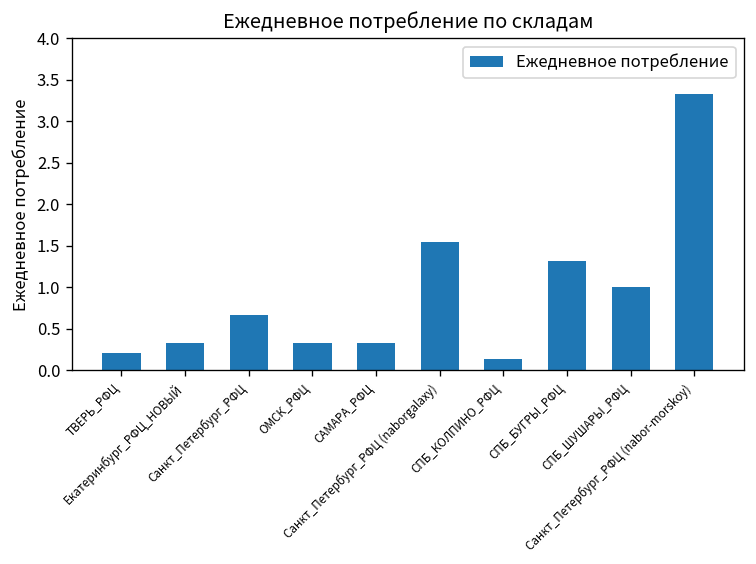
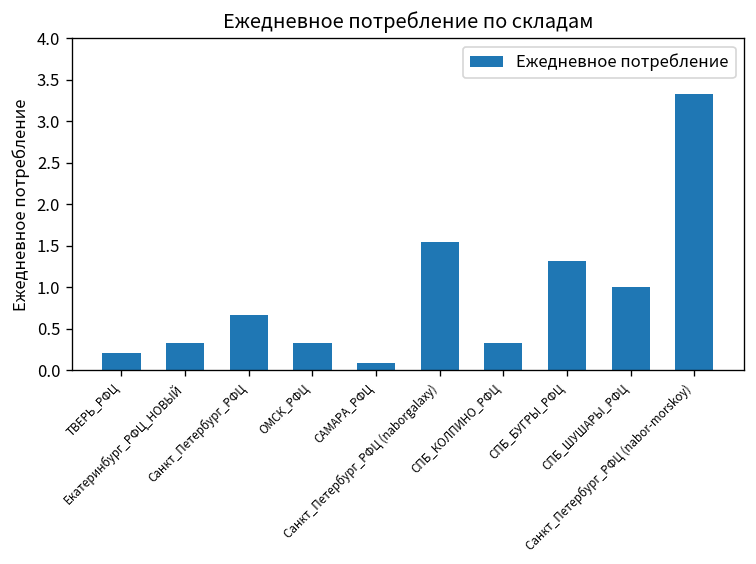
САМАРА_РФЦ: 0.3 -> 0.1
СПБ_КОЛПИНО_РФЦ: 0.1 -> 0.3
